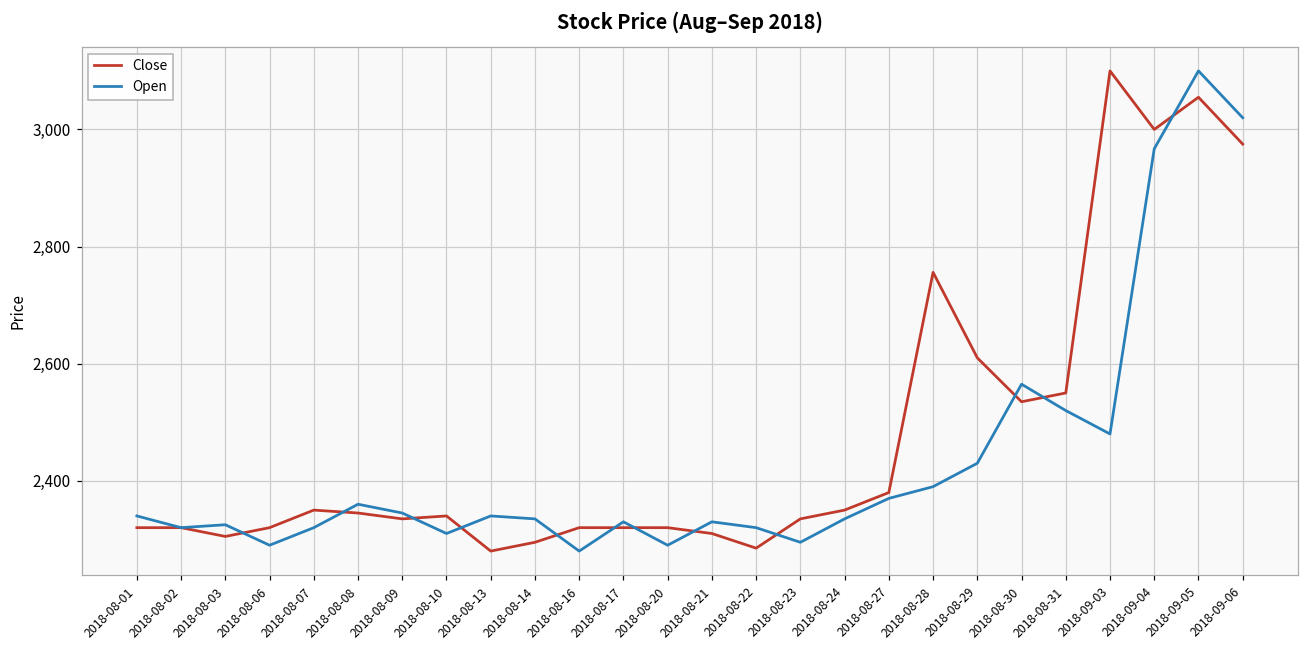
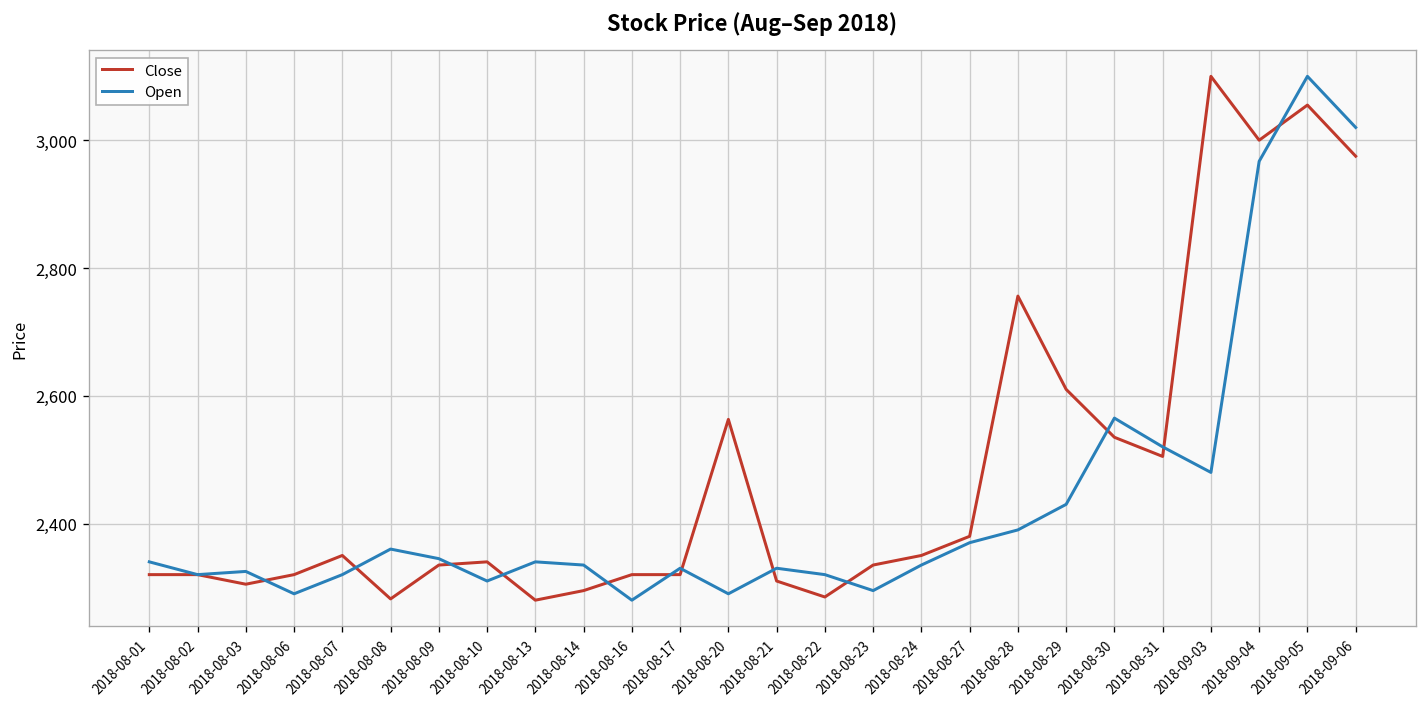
Close, 2018-08-08: 2,350 -> 2,280
Close, 2018-08-20: 2,320 -> 2,560
Close, 2018-08-31: 2,550 -> 2,510
